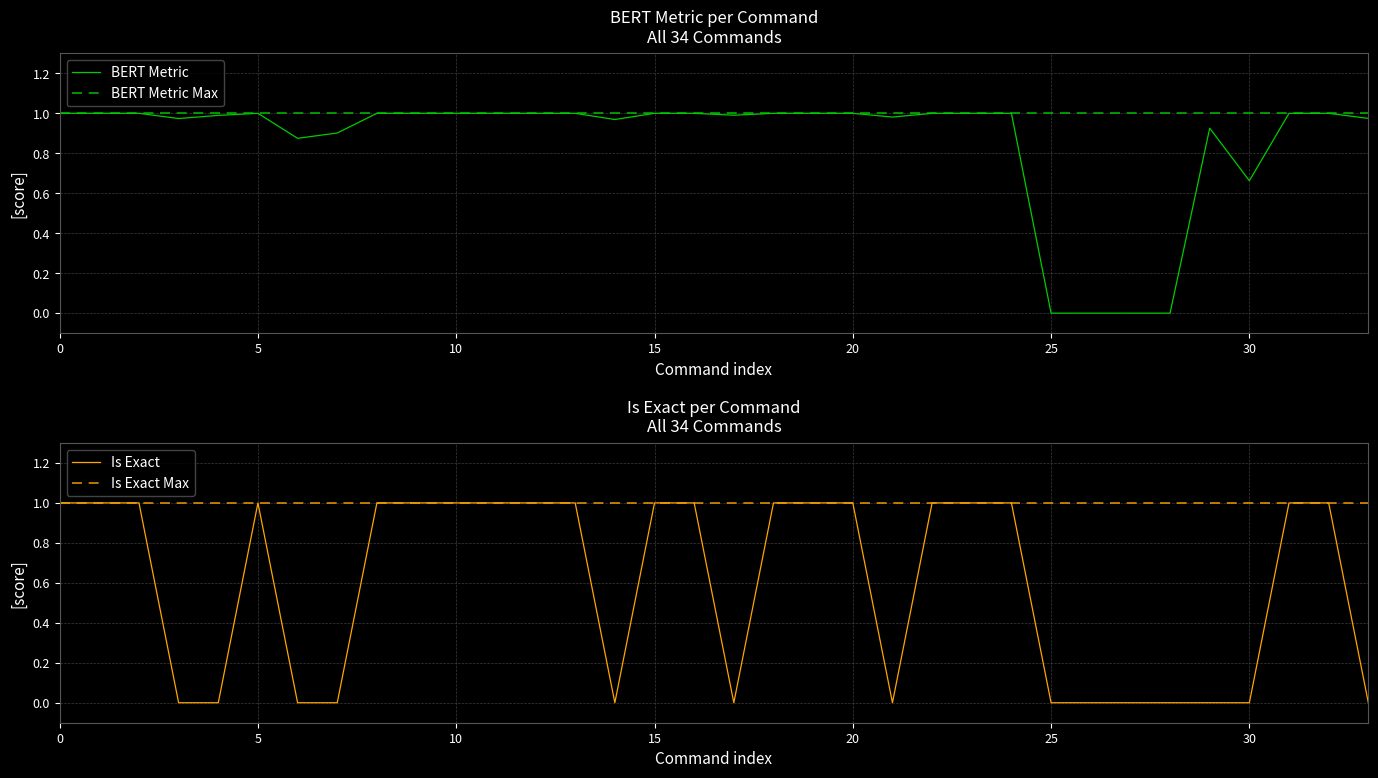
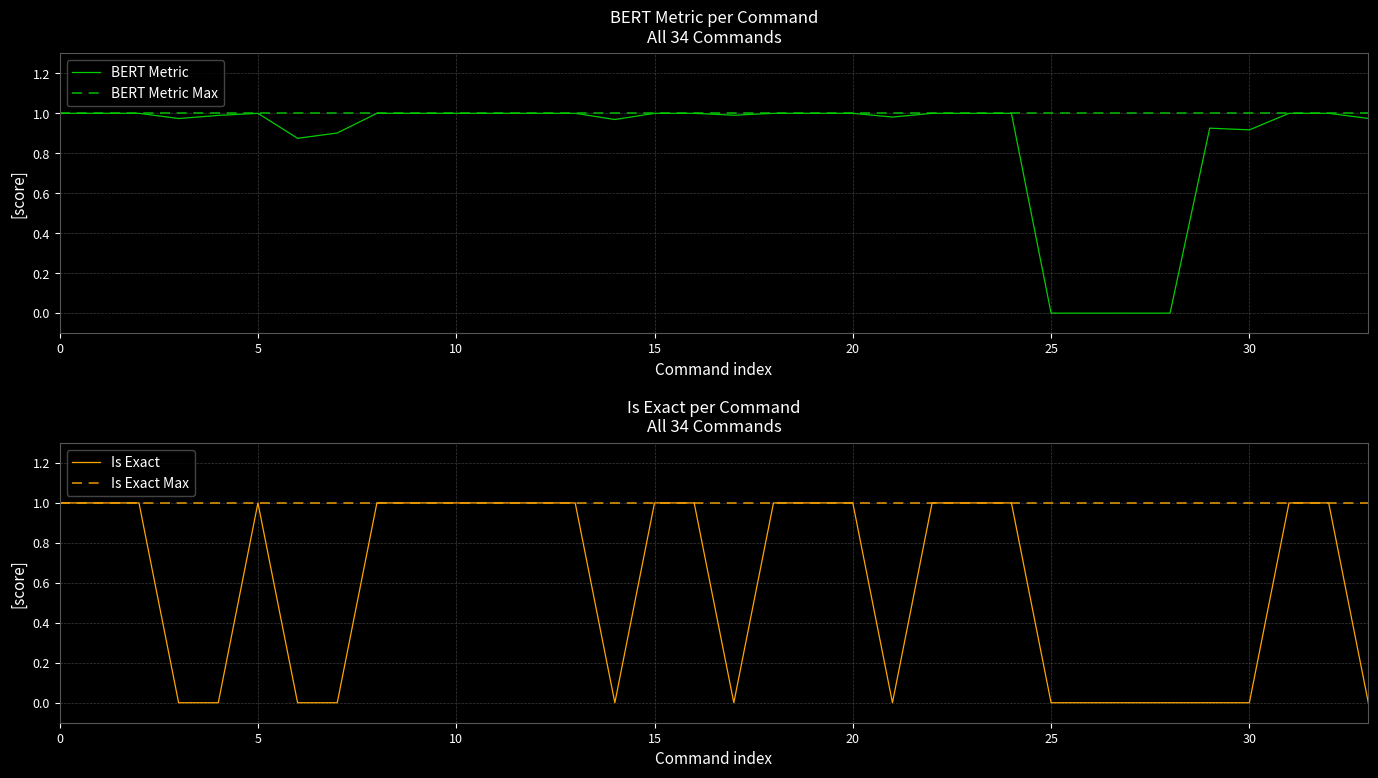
BERT Metric per Command All 34 Commands, 30: 0.66 -> 0.92
